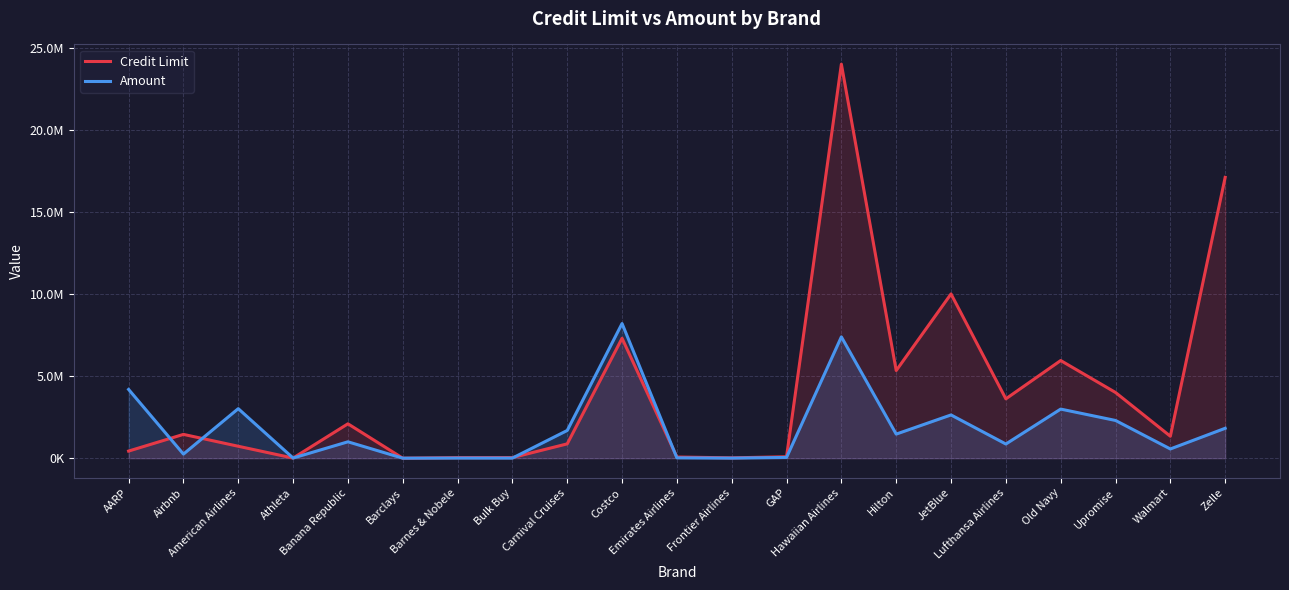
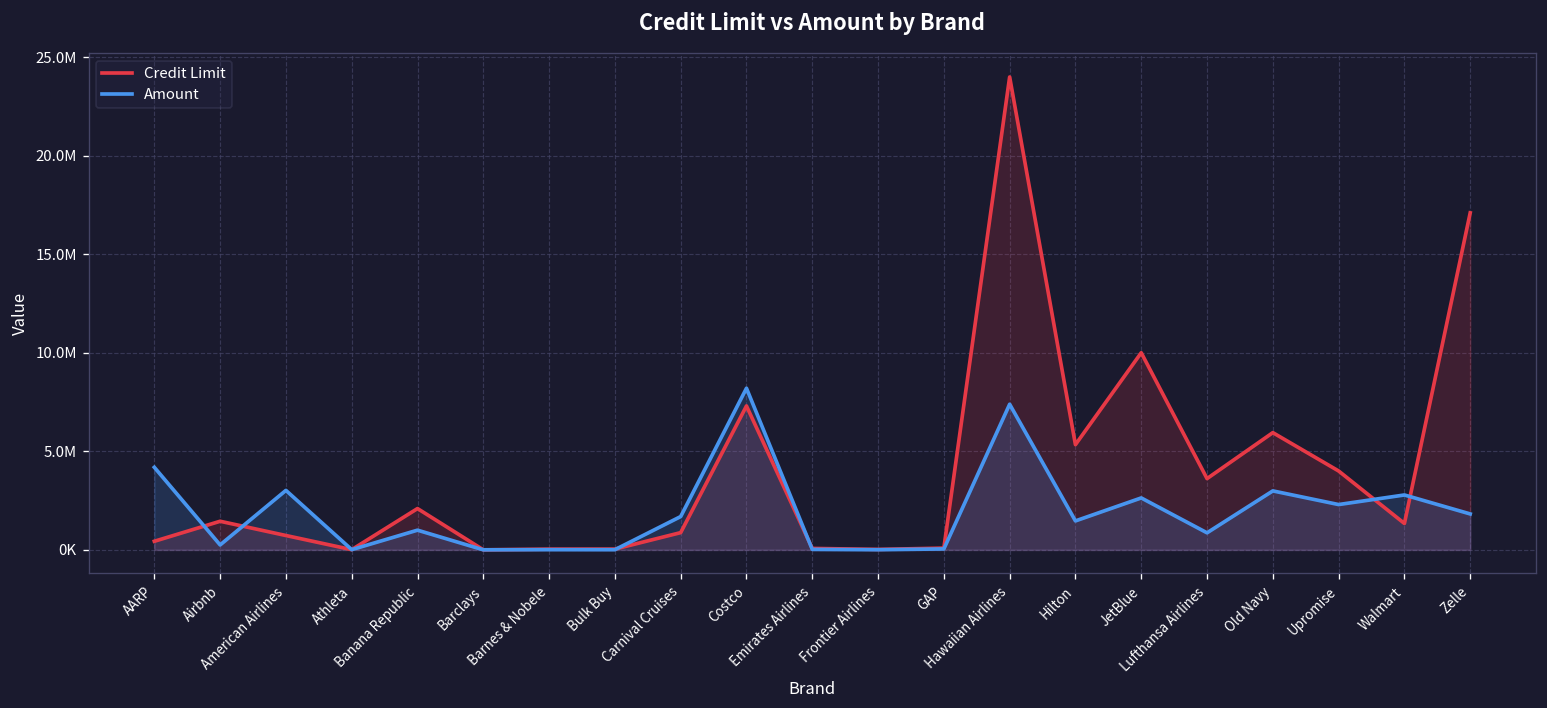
Amount, Walmart: 600000 -> 2800000
